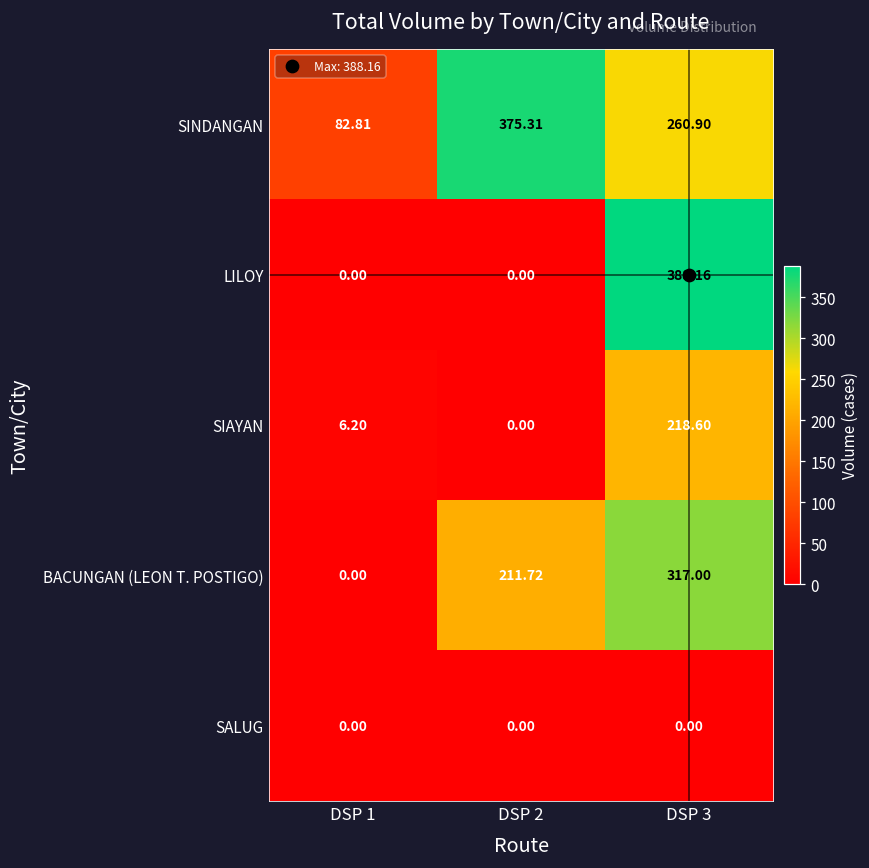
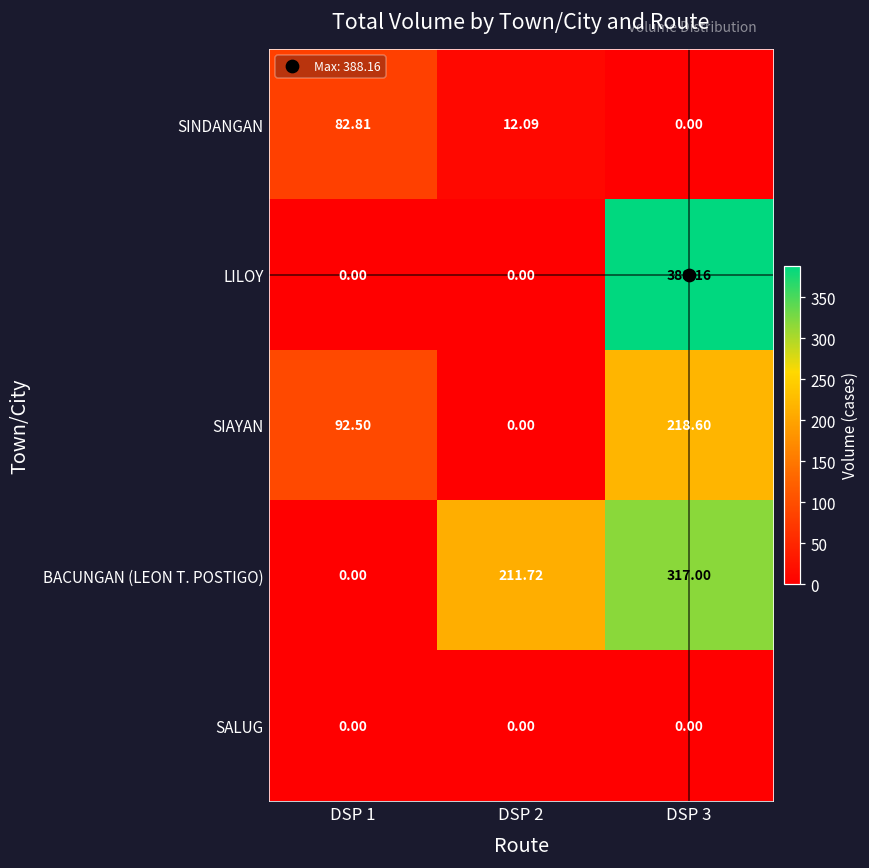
SINDANGAN, DSP 2: 375.31 -> 12.09
SINDANGAN, DSP 3: 260.90 -> 0.00
SIAYAN, DSP 1: 6.20 -> 92.50
